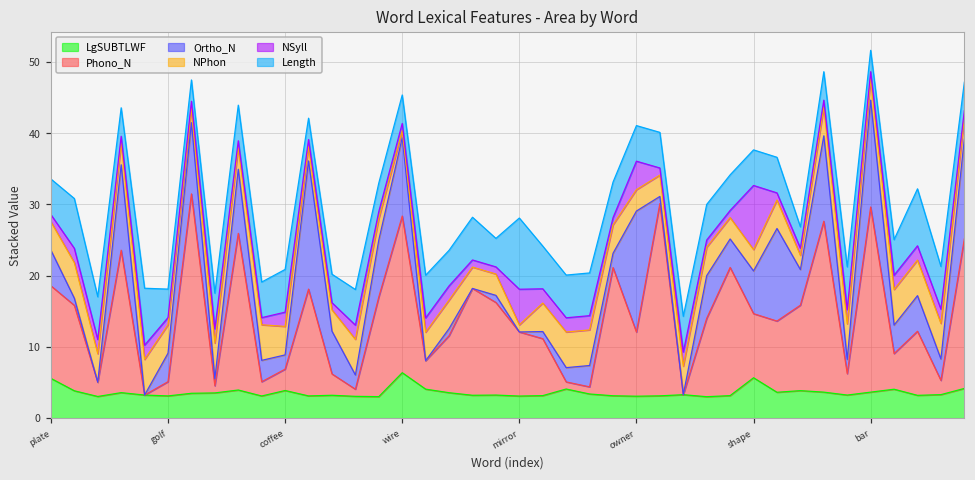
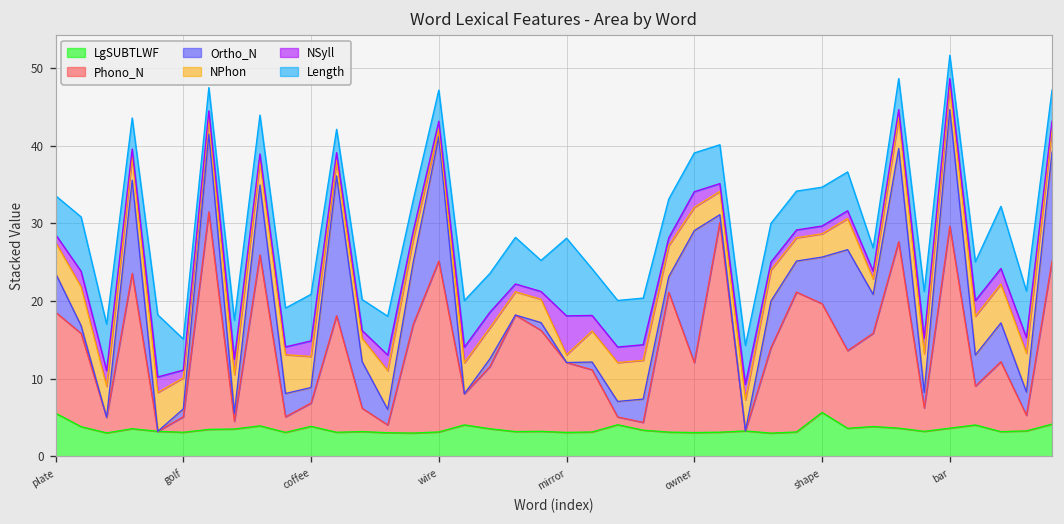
Ortho_N, golf: 4 -> 1
LgSUBTLWF, wire: 6 -> 3
Ortho_N, wire: 11 -> 16
NSyll, owner: 4 -> 2
Phono_N, shape: 9 -> 14
NSyll, shape: 9 -> 1
